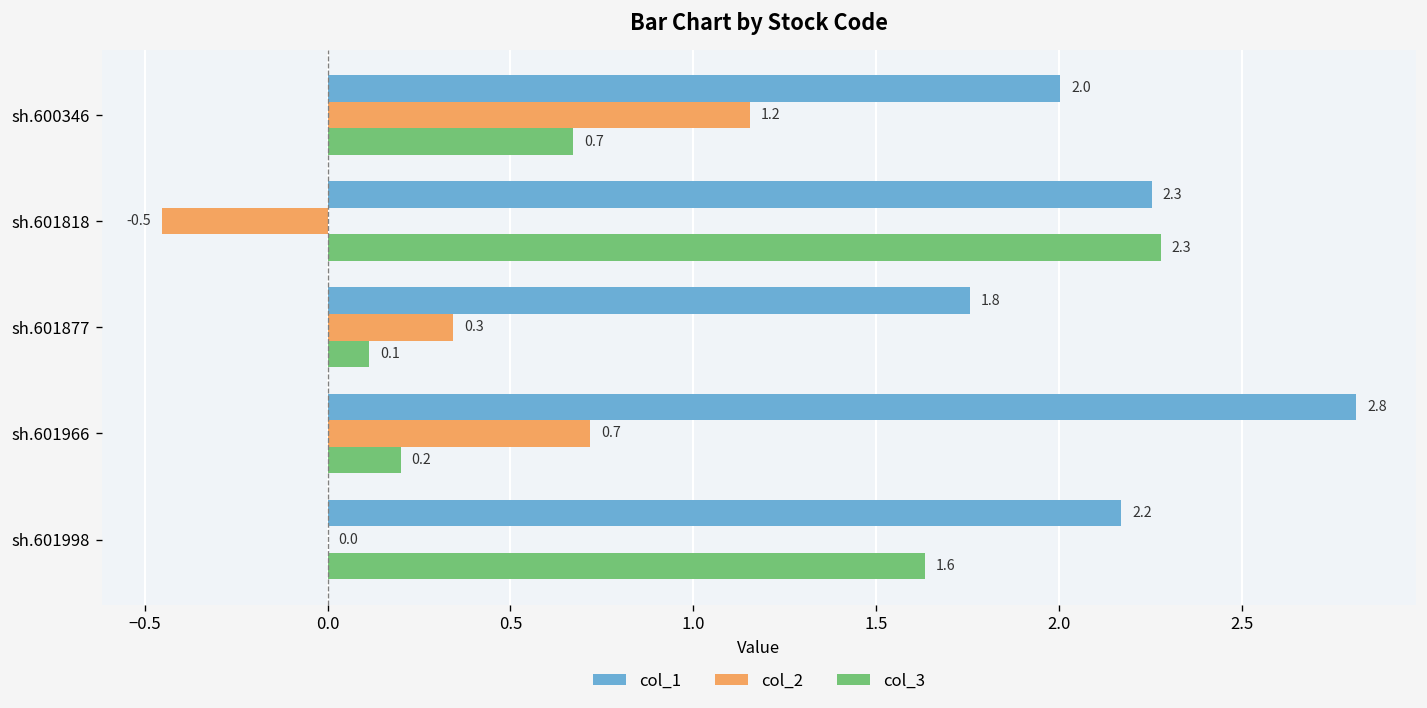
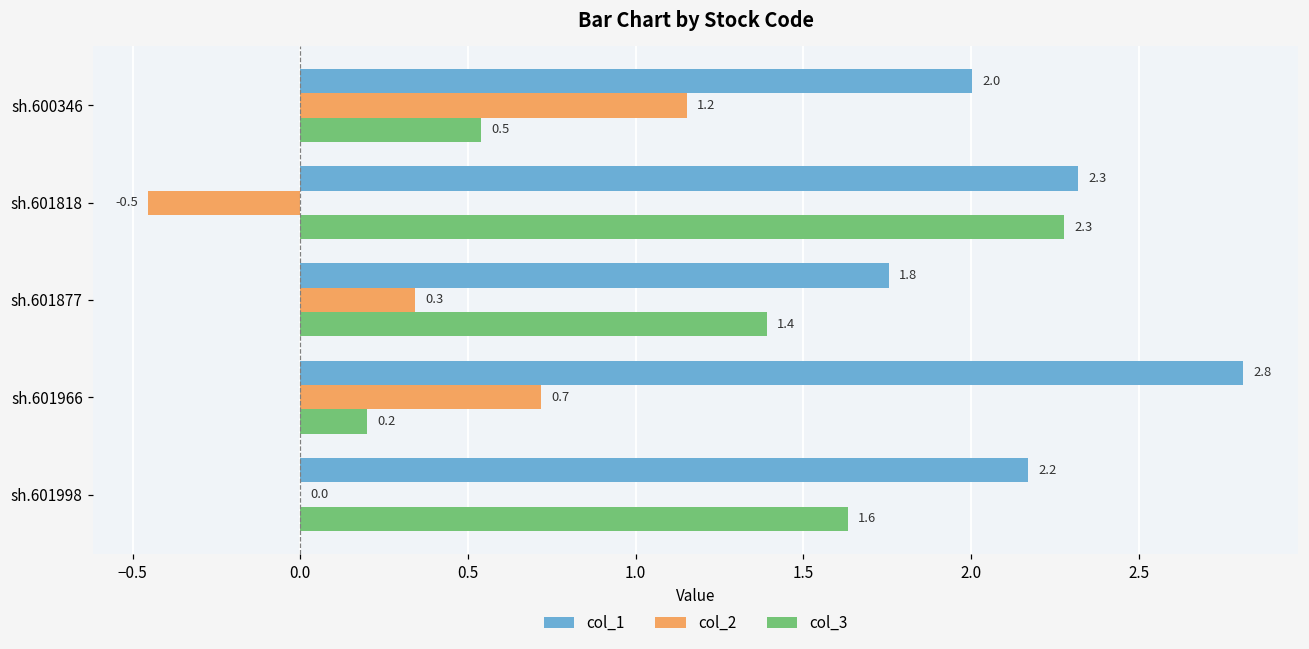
col_3, sh.600346: 0.7 -> 0.5
col_1, sh.601818: 2.25 -> 2.32
col_3, sh.601877: 0.1 -> 1.4
